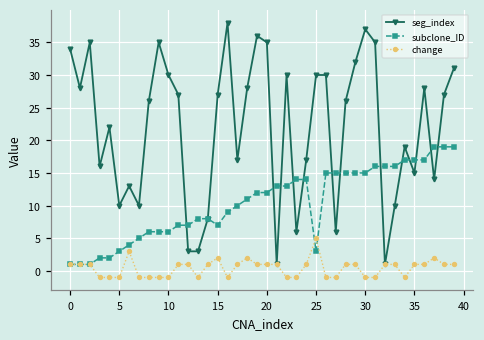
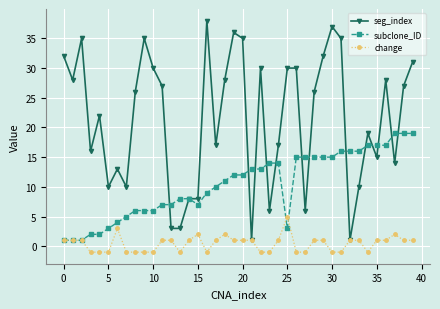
seg_index, 0: 34 -> 32
seg_index, 15: 27 -> 8
